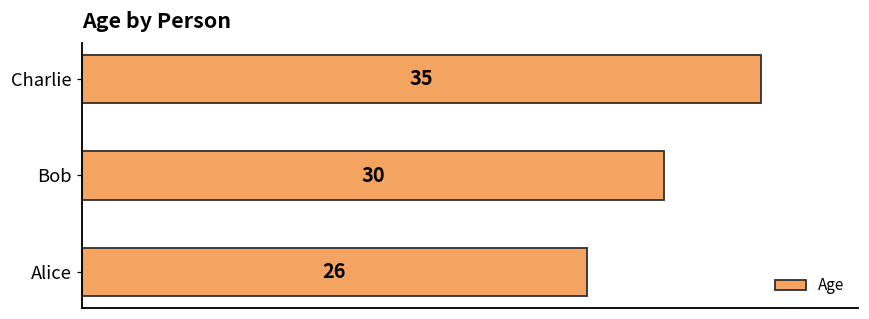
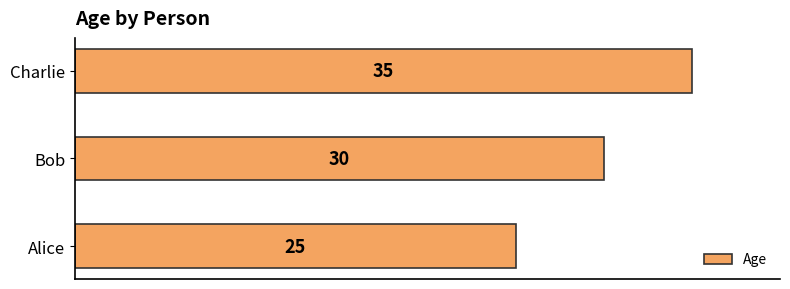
Alice: 26 -> 25
